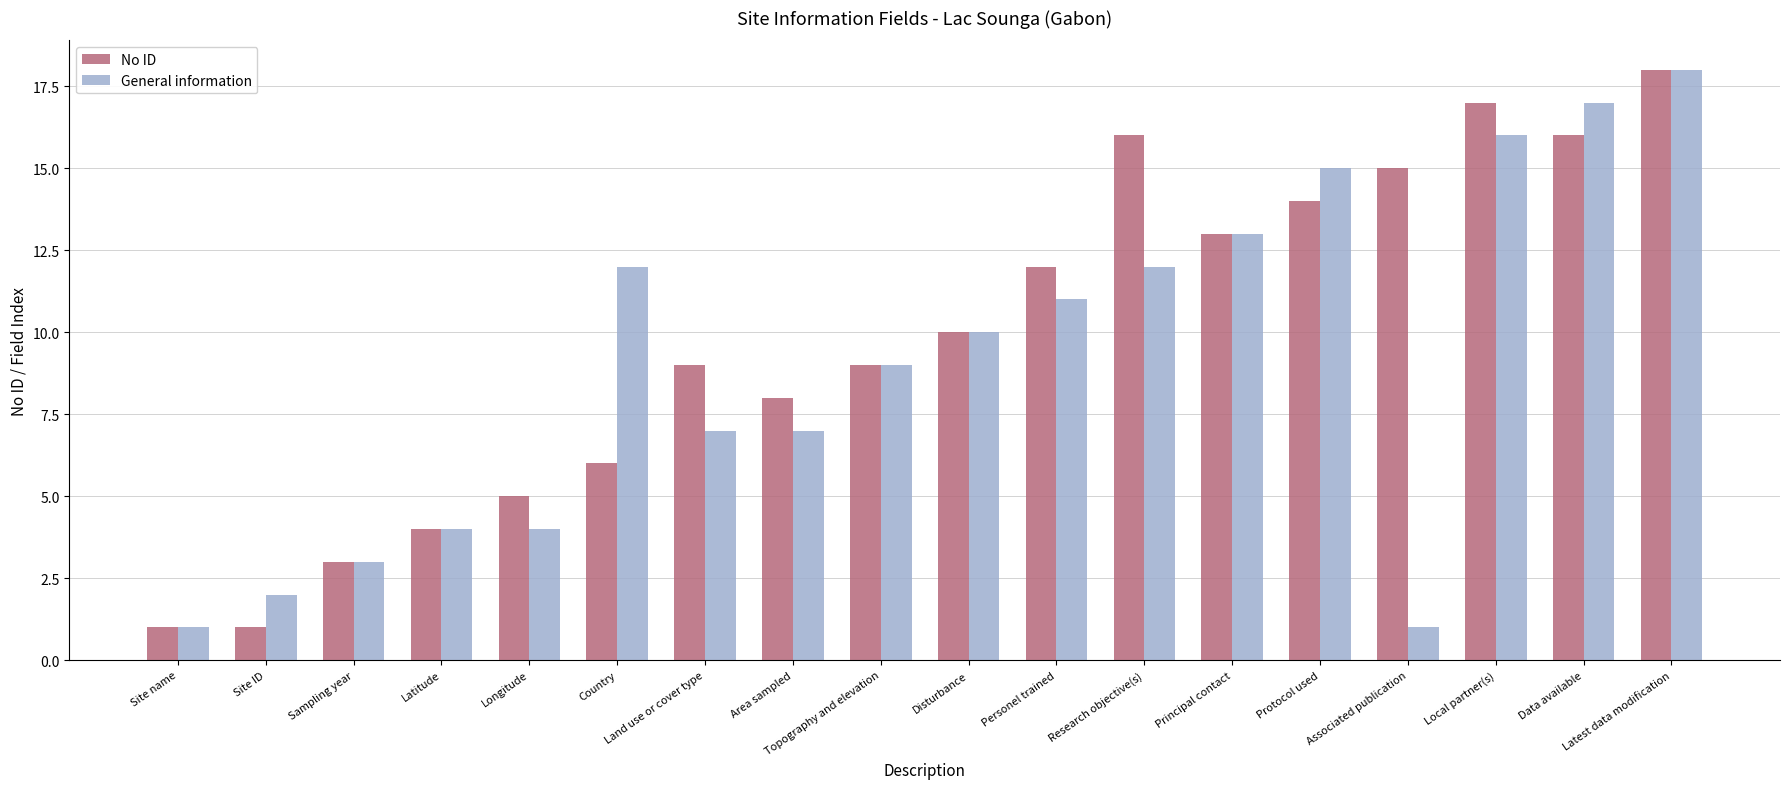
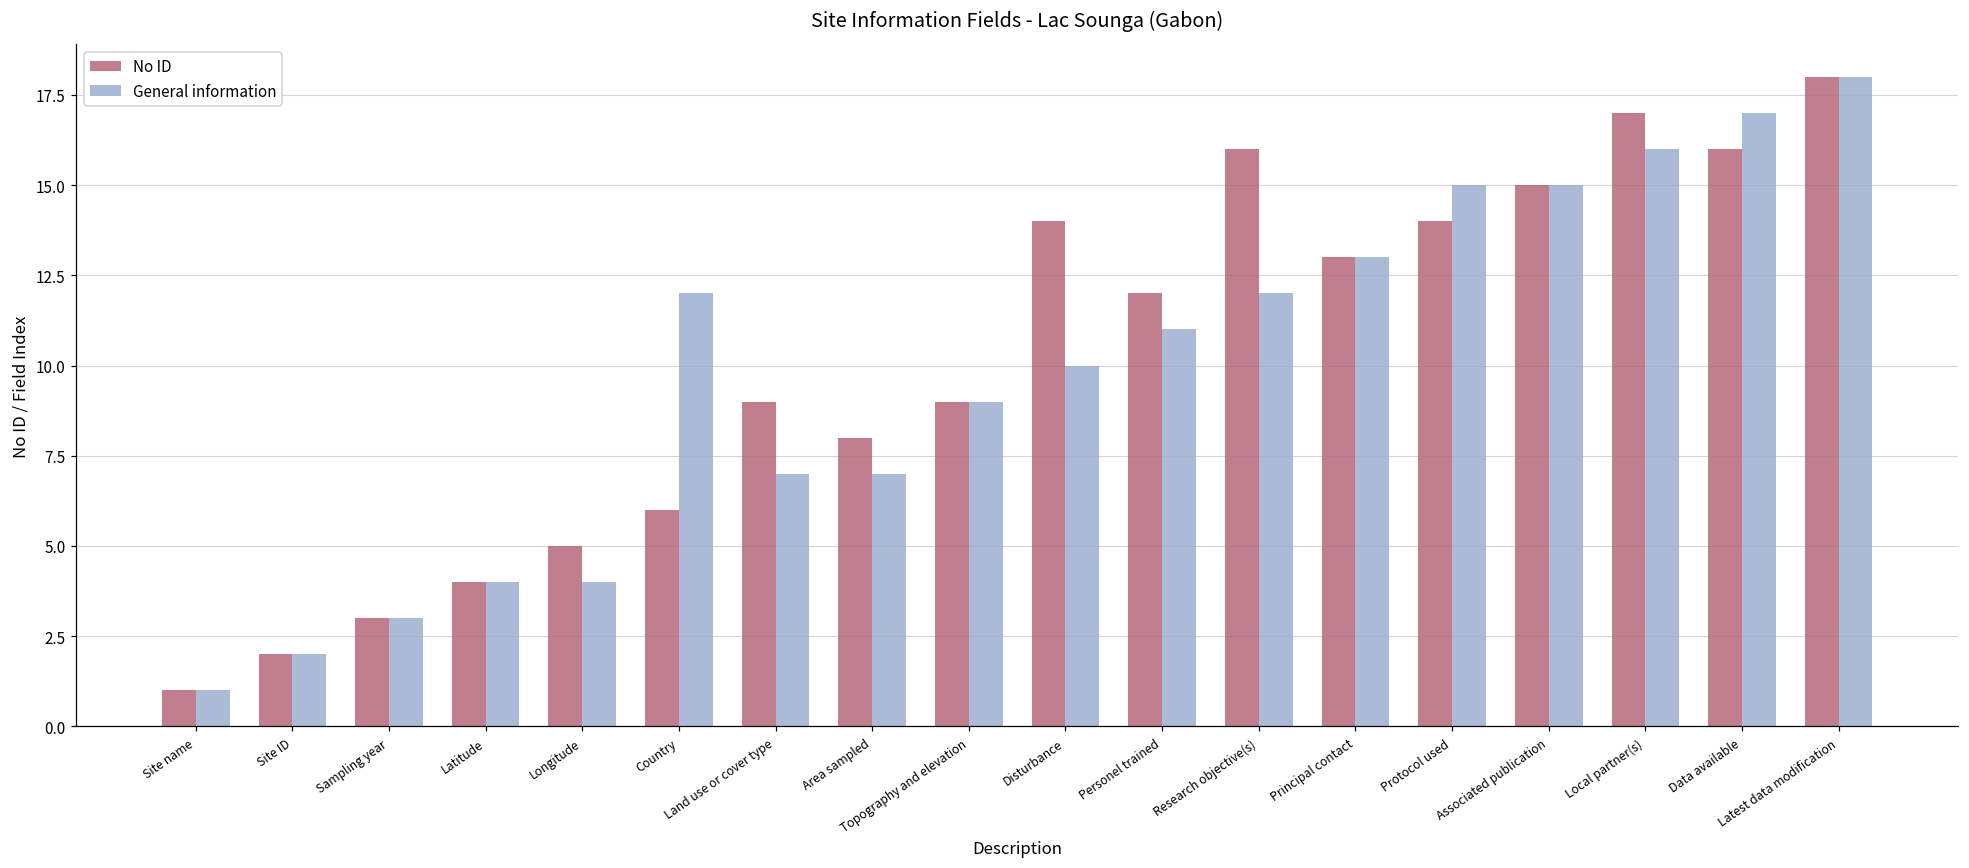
No ID, Site ID: 1 -> 2
No ID, Disturbance: 10 -> 14
General information, Associated publication: 1 -> 15
